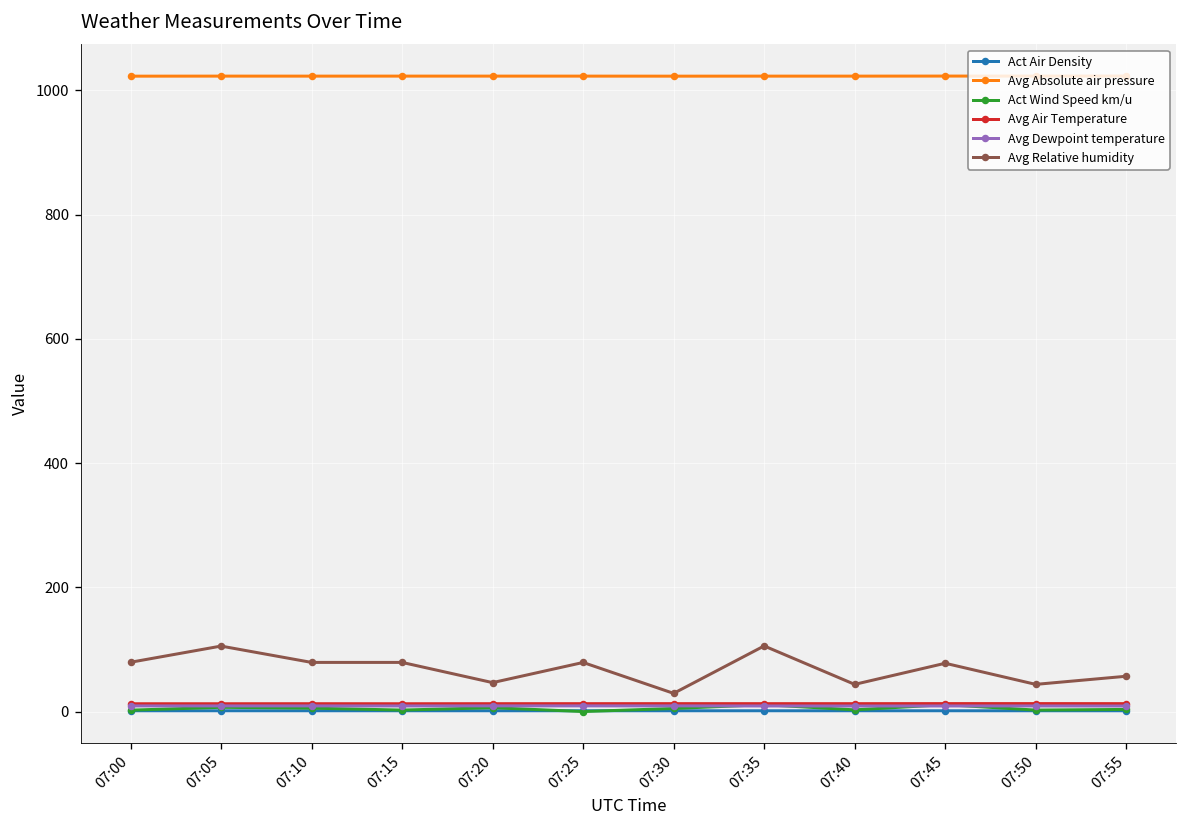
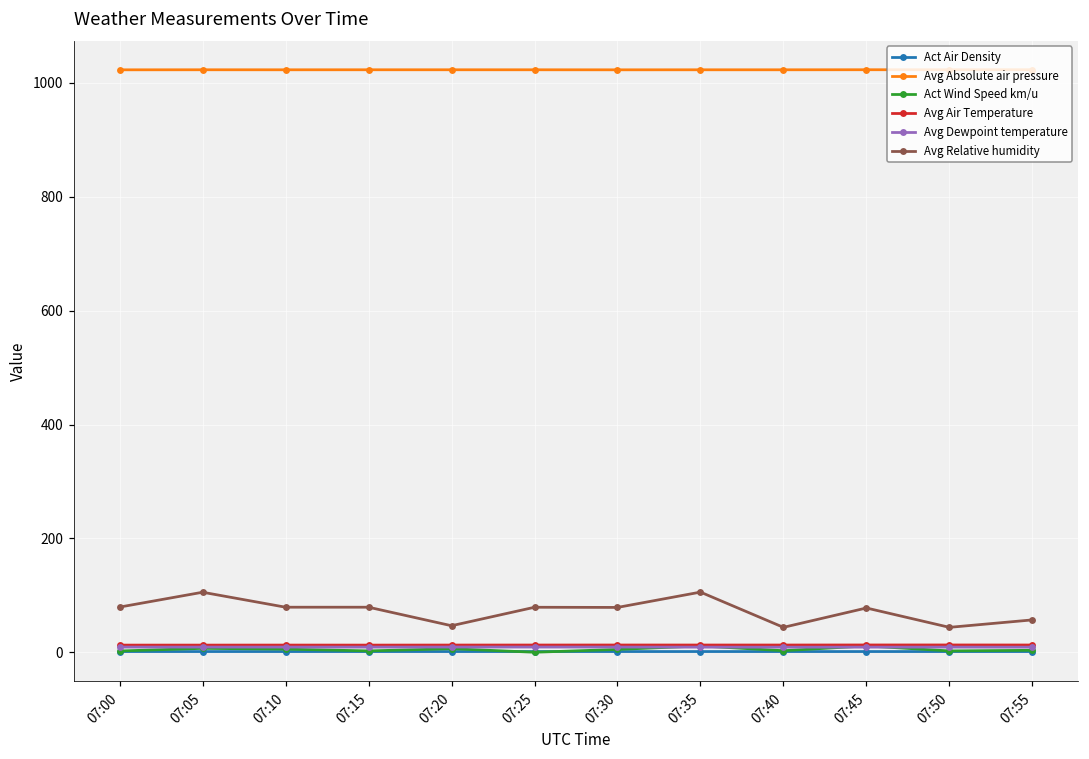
Avg Relative humidity, 07:30: 30 -> 80
